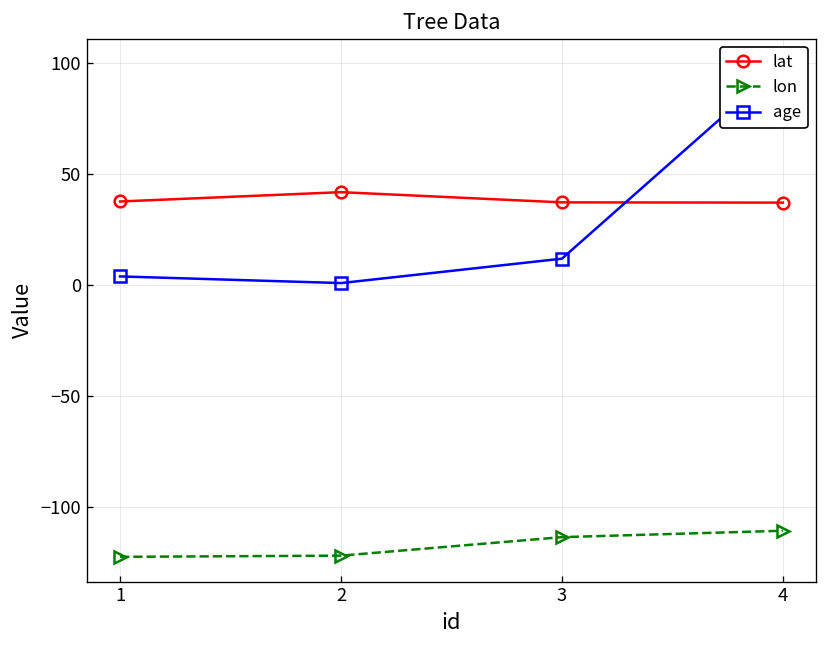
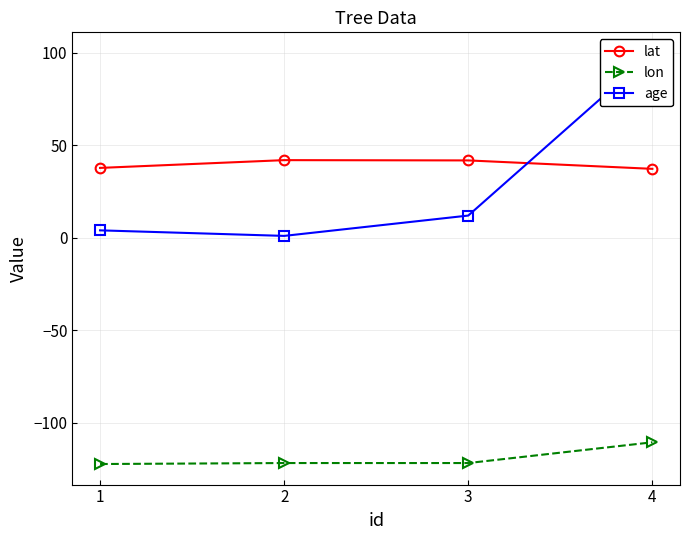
lat, 3: 37 -> 42
lon, 3: -114 -> -122
